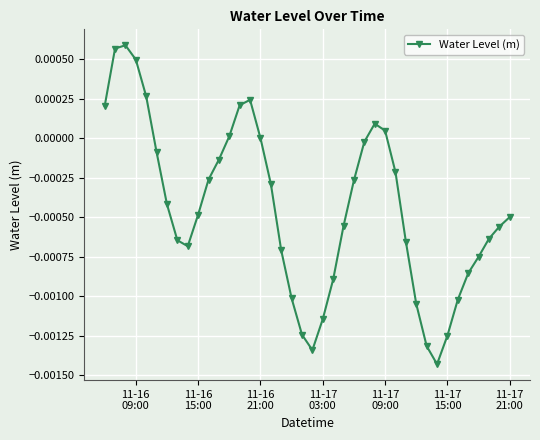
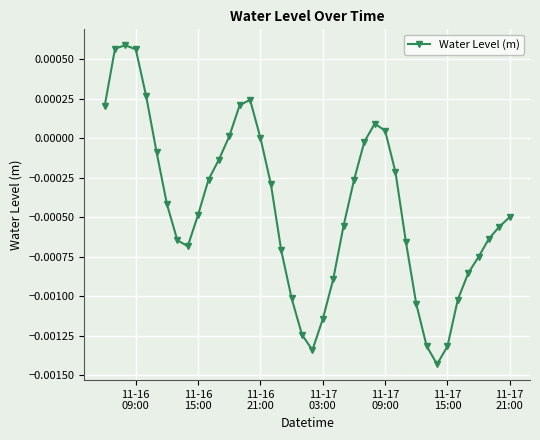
11-16 09:00: 0.00050 -> 0.00056
11-17 15:00: -0.00125 -> -0.00132
